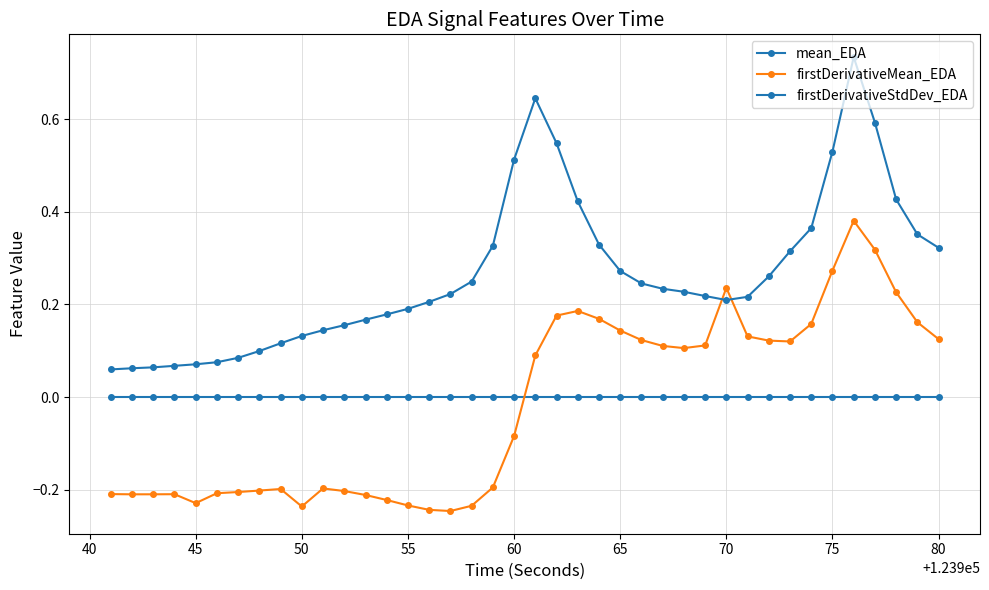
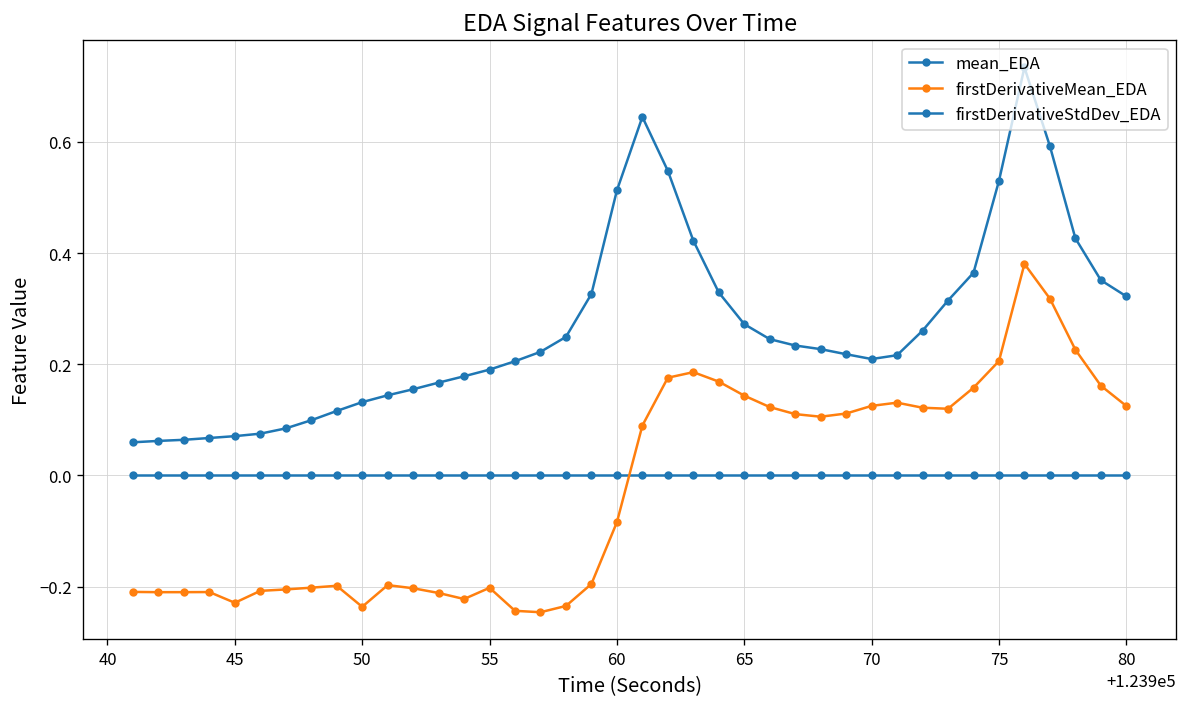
firstDerivativeMean_EDA, 55: -0.23 -> -0.20
firstDerivativeMean_EDA, 70: 0.24 -> 0.13
firstDerivativeMean_EDA, 75: 0.27 -> 0.21
